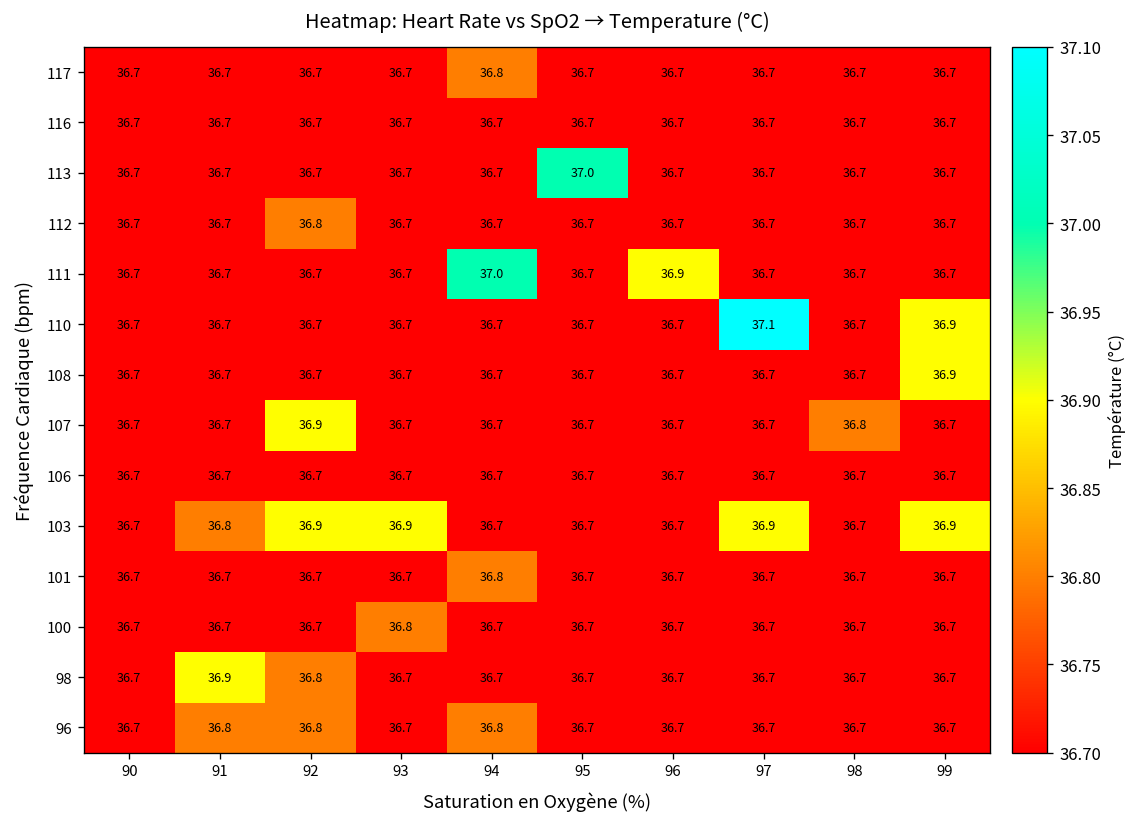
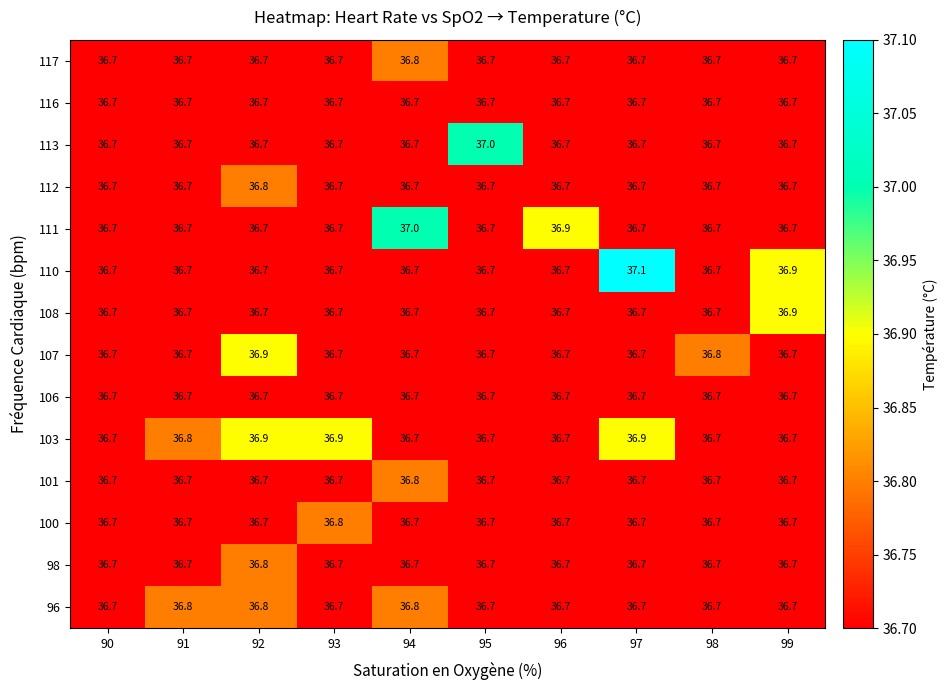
103, 99: 36.9 -> 36.7
98, 91: 36.9 -> 36.7
